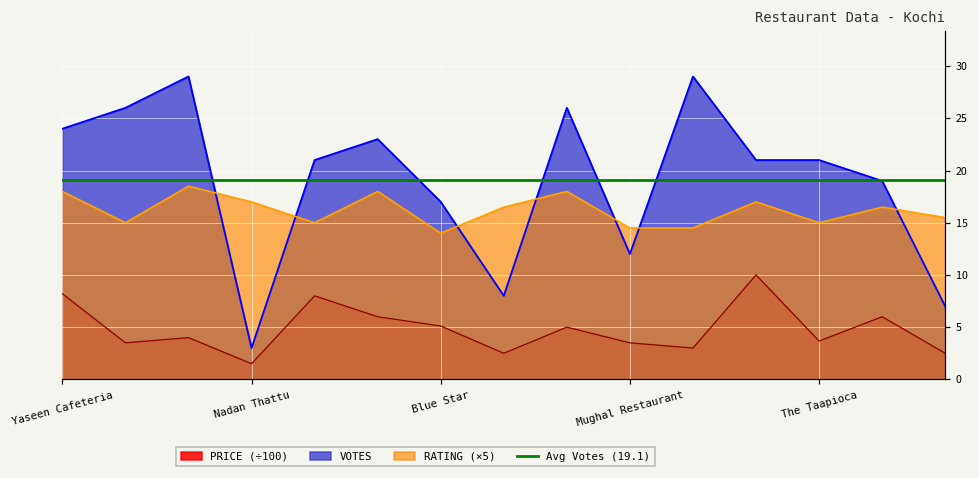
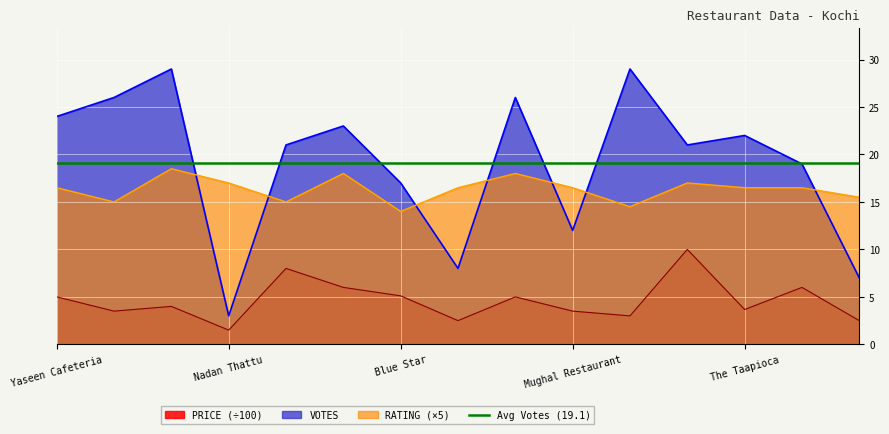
PRICE (÷100), Yaseen Cafeteria: 8 -> 5
RATING (×5), Yaseen Cafeteria: 18 -> 17
RATING (×5), Mughal Restaurant: 15 -> 17
VOTES, The Taapioca: 21 -> 22
RATING (×5), The Taapioca: 15 -> 17
